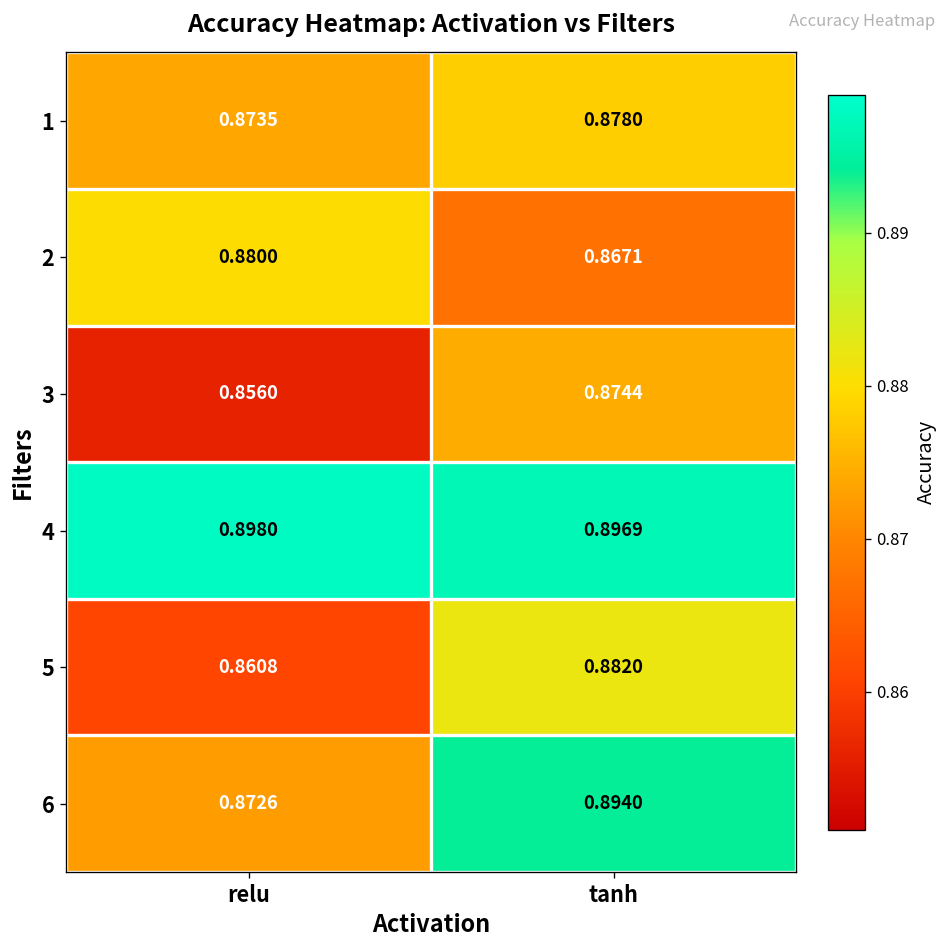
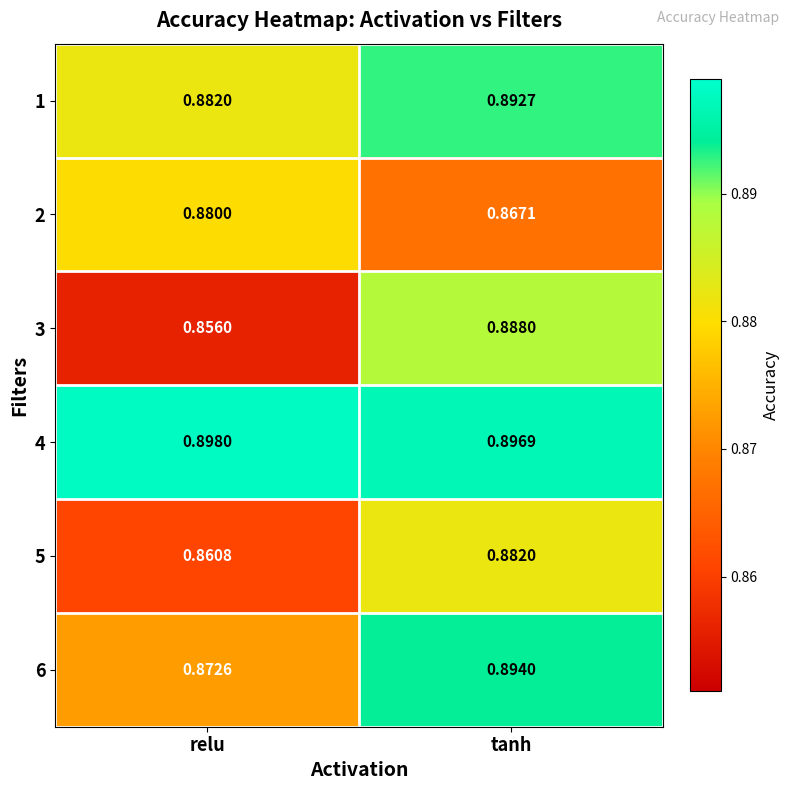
1, relu: 0.8735 -> 0.8820
1, tanh: 0.8780 -> 0.8927
3, tanh: 0.8744 -> 0.8880
